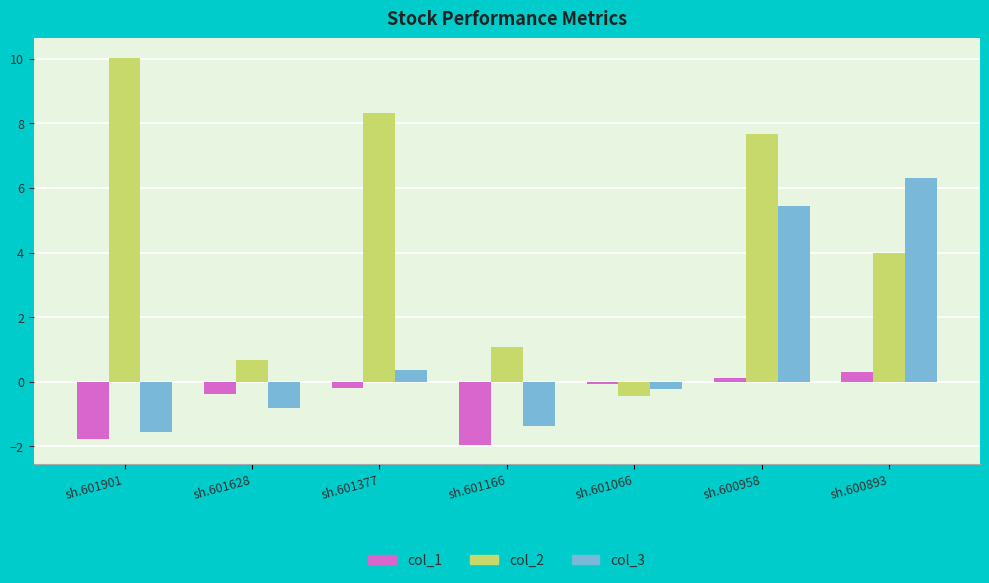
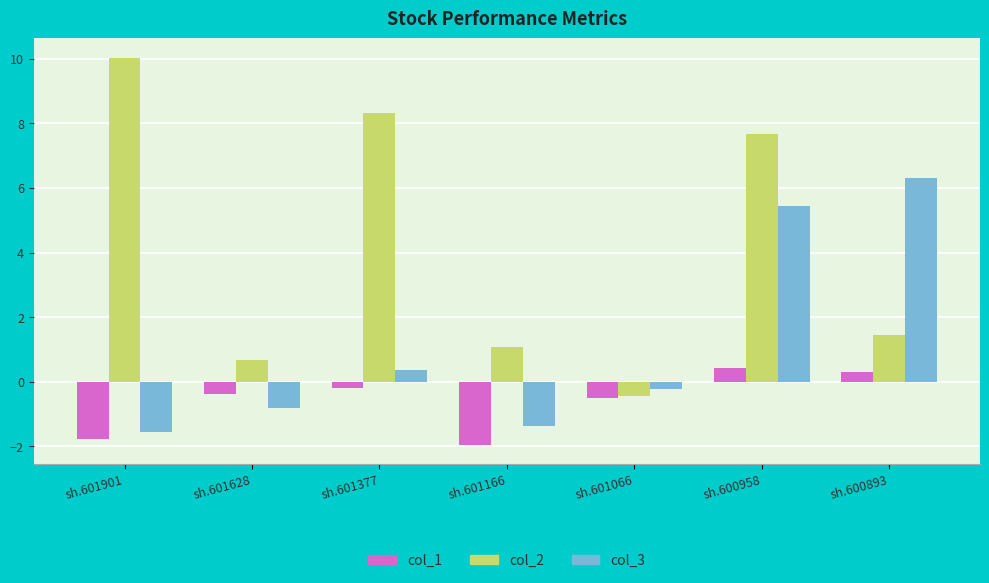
col_1, sh.601066: -0.1 -> -0.5
col_1, sh.600958: 0.1 -> 0.4
col_2, sh.600893: 4.0 -> 1.4
